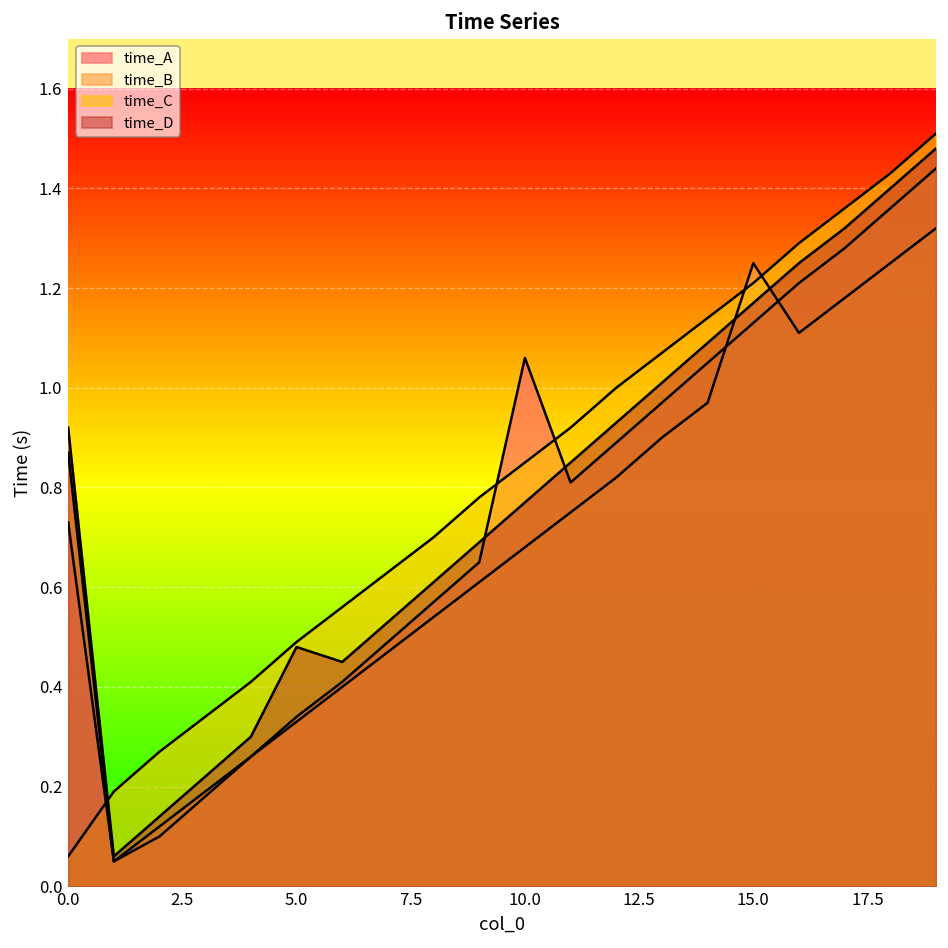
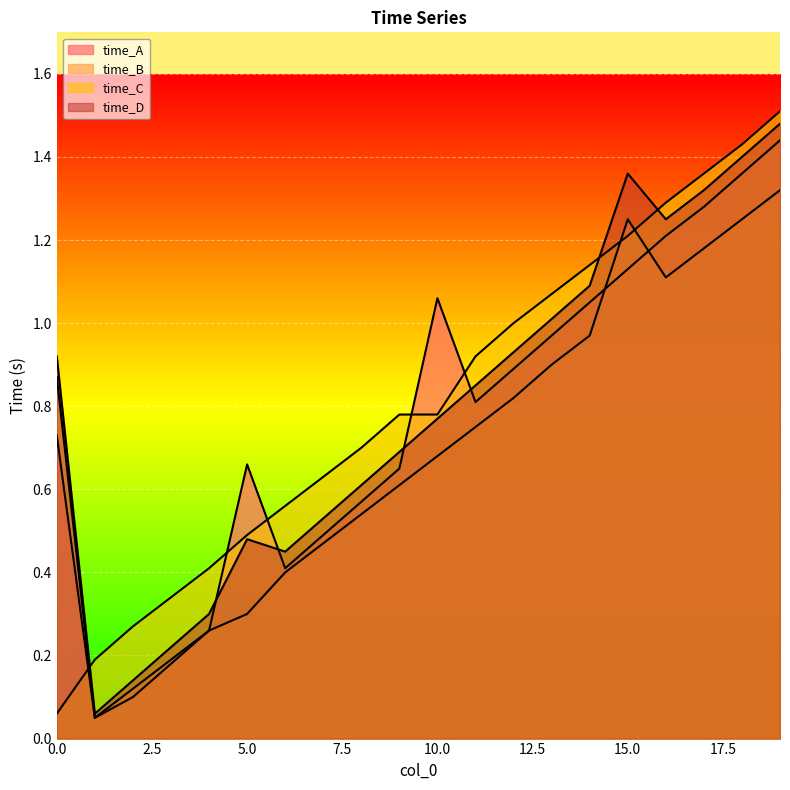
time_A, 5.0: 0.34 -> 0.66
time_B, 5.0: 0.33 -> 0.30
time_C, 10.0: 0.85 -> 0.78
time_D, 15.0: 1.17 -> 1.36
